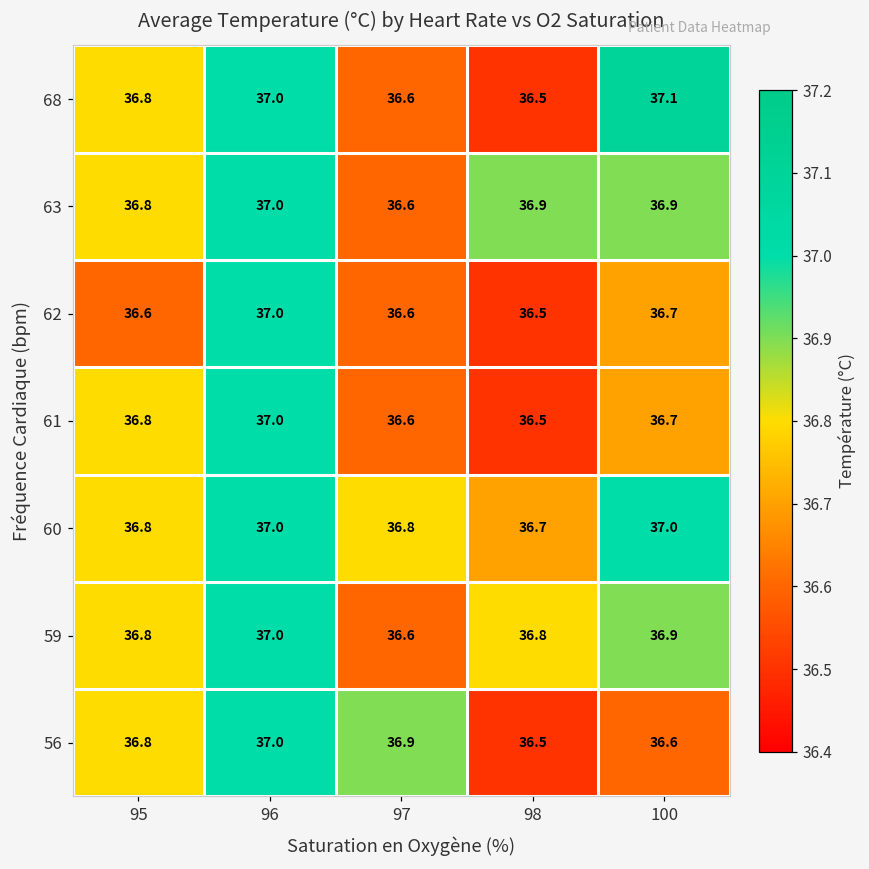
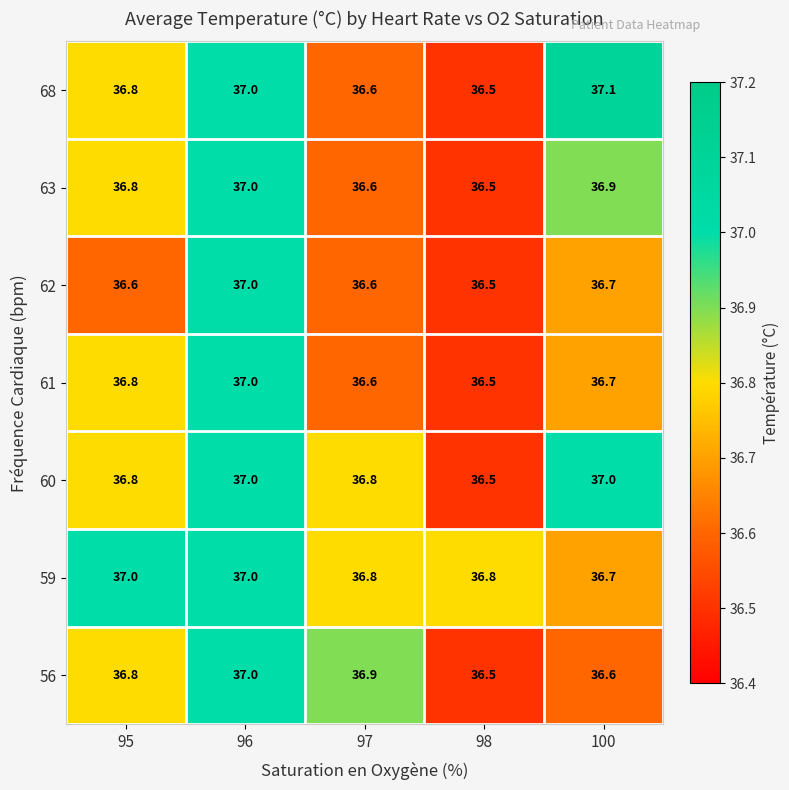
63, 98: 36.9 -> 36.5
60, 98: 36.7 -> 36.5
59, 95: 36.8 -> 37.0
59, 97: 36.6 -> 36.8
59, 100: 36.9 -> 36.7
